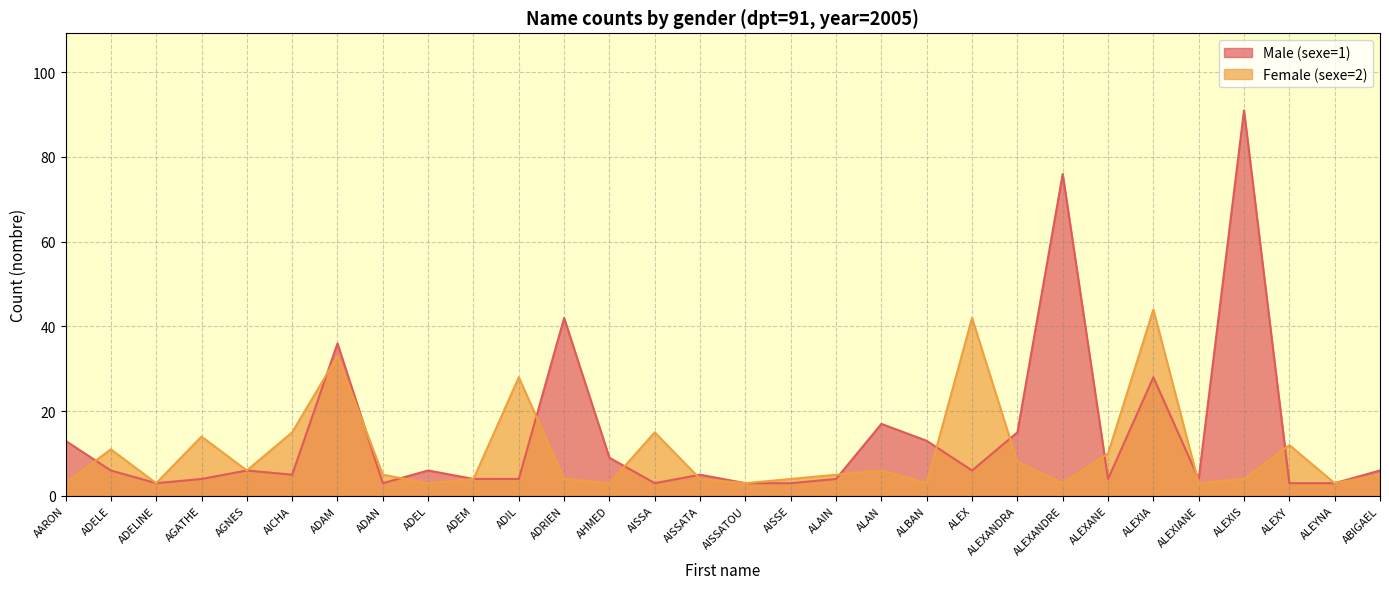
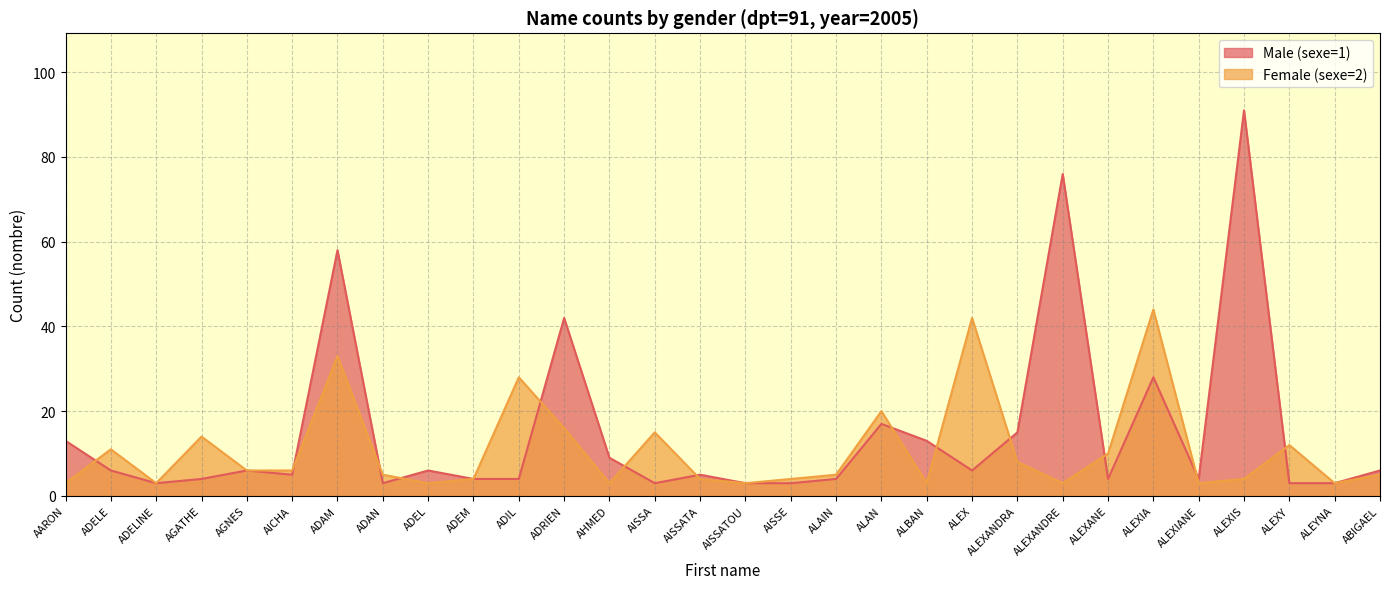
Female (sexe=2), AICHA: 15 -> 6
Male (sexe=1), ADAM: 36 -> 58
Female (sexe=2), ADRIEN: 4 -> 16
Female (sexe=2), ALAN: 6 -> 20
